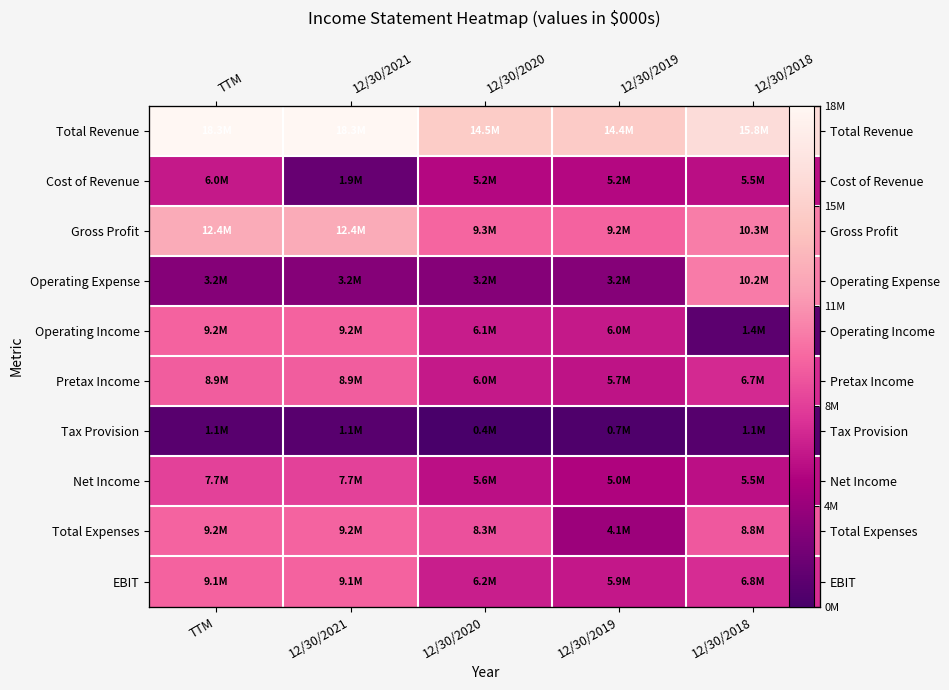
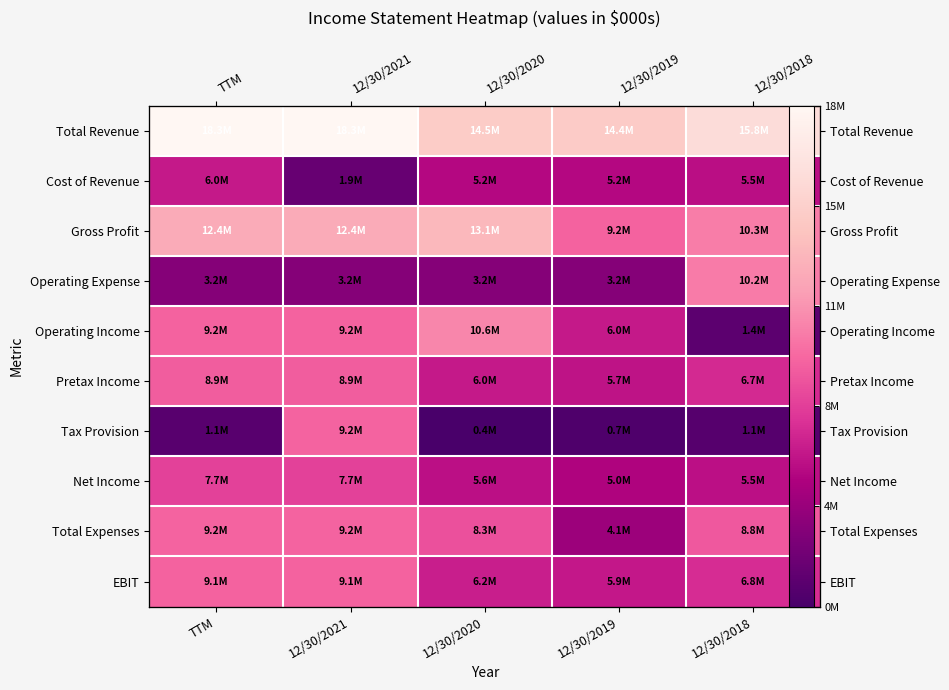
Gross Profit, 12/30/2020: 9.3M -> 13.1M
Operating Income, 12/30/2020: 6.1M -> 10.6M
Tax Provision, 12/30/2021: 1.1M -> 9.2M
